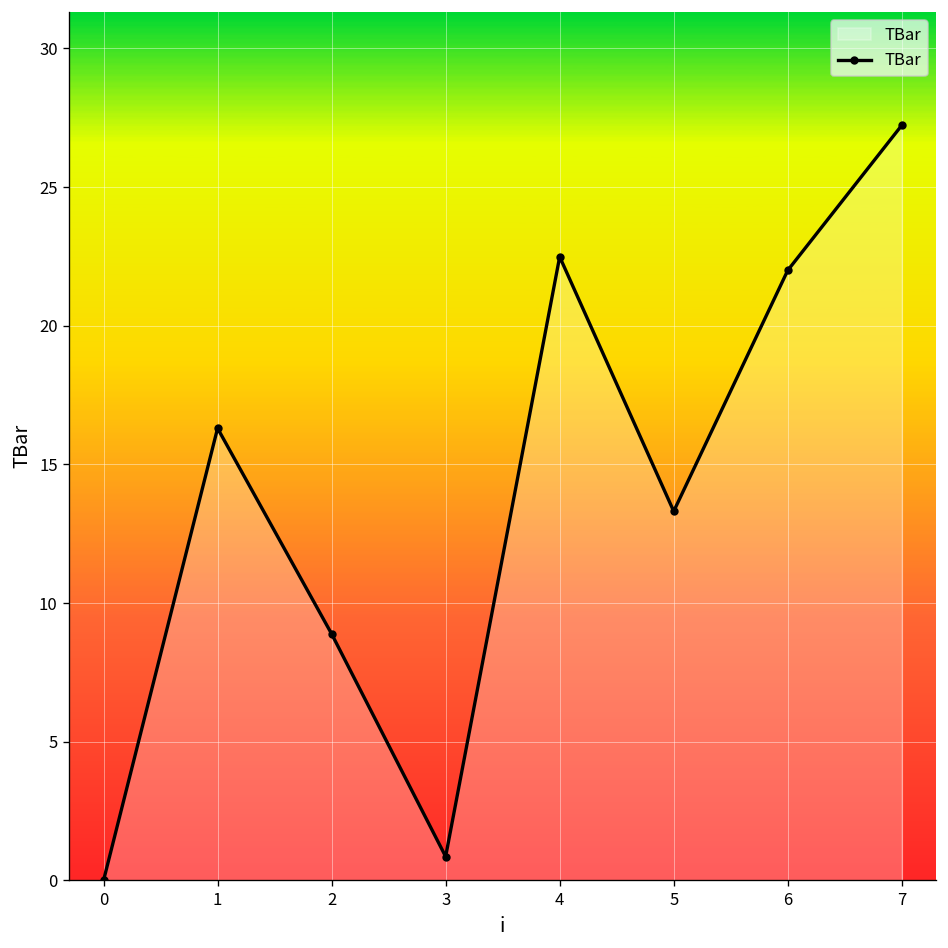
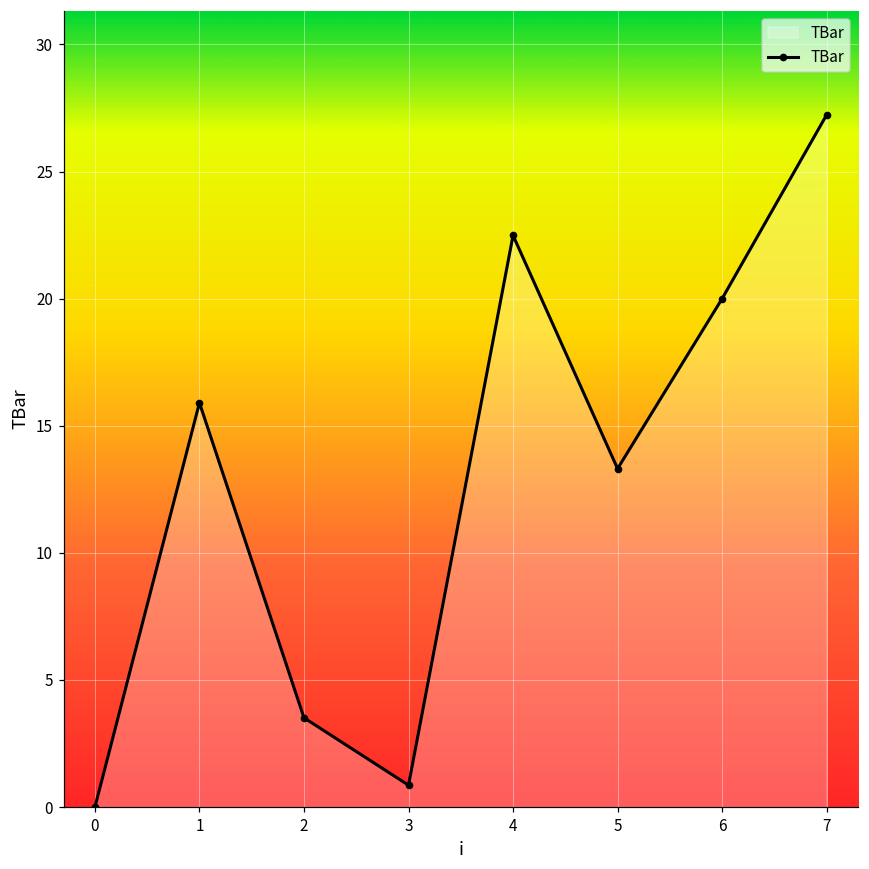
1: 16.3 -> 15.9
2: 8.9 -> 3.5
6: 22 -> 20
